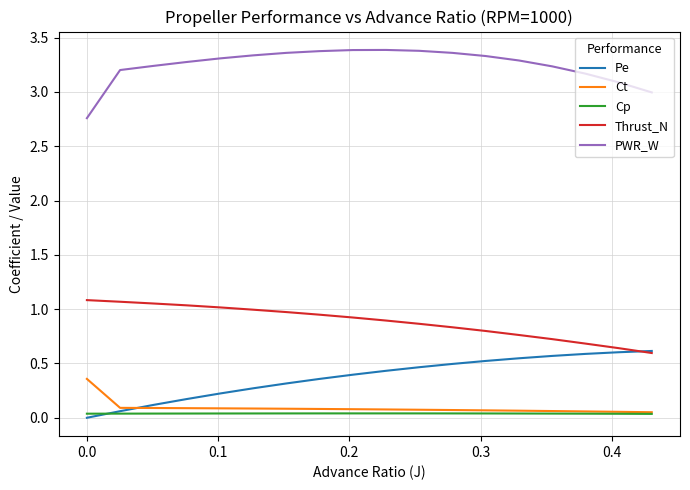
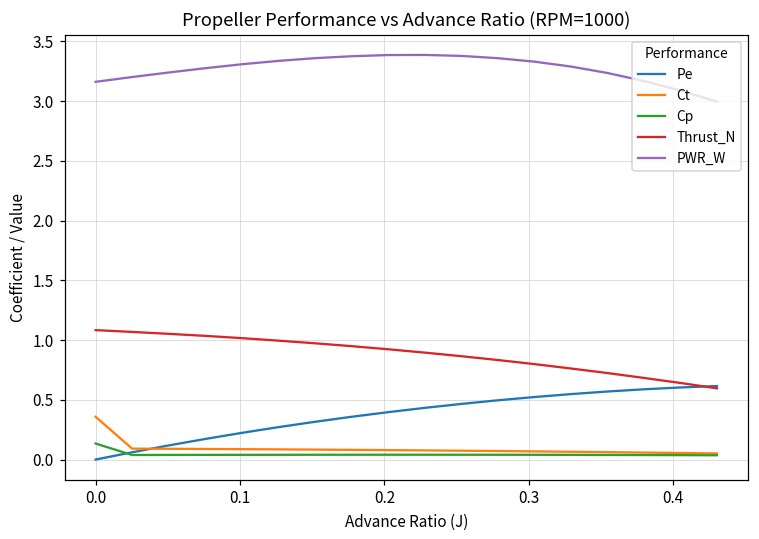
Cp, 0.0: 0.04 -> 0.13
PWR_W, 0.0: 2.76 -> 3.16
